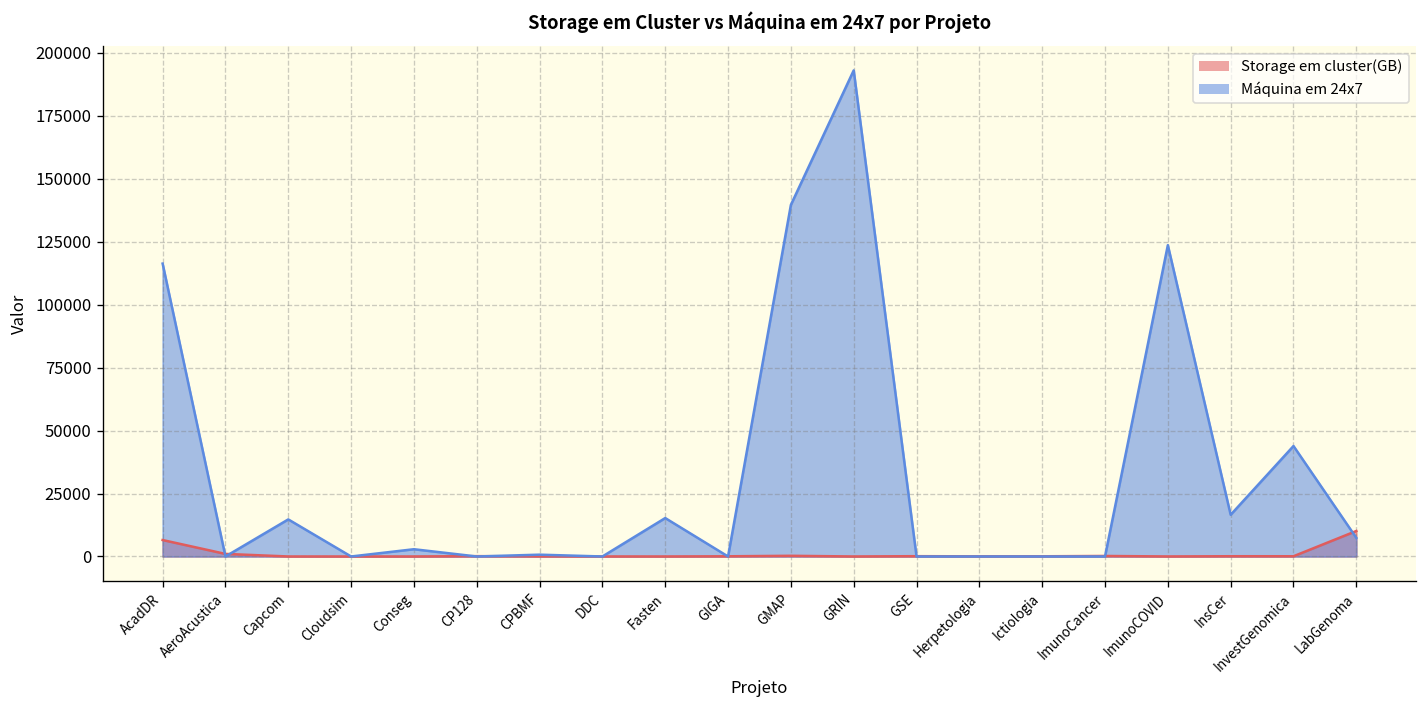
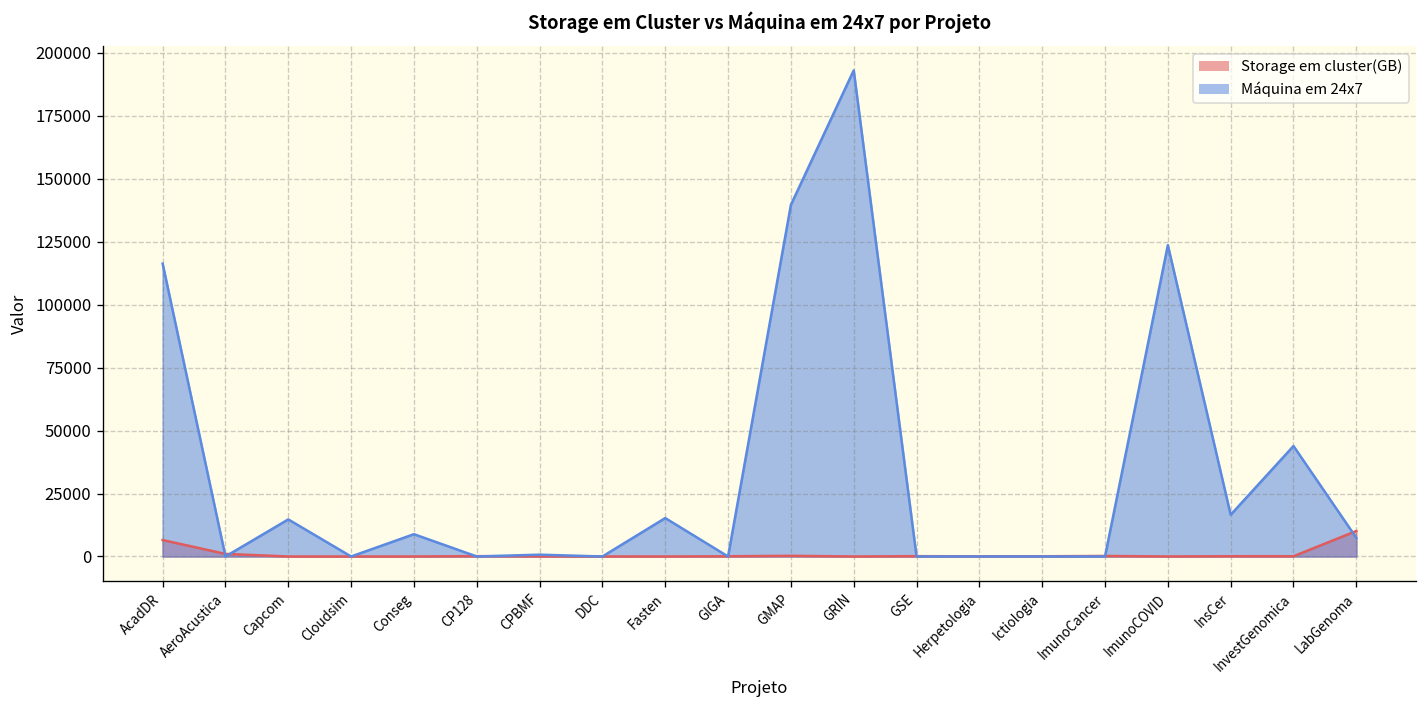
Máquina em 24x7, Conseg: 3000 -> 9000
